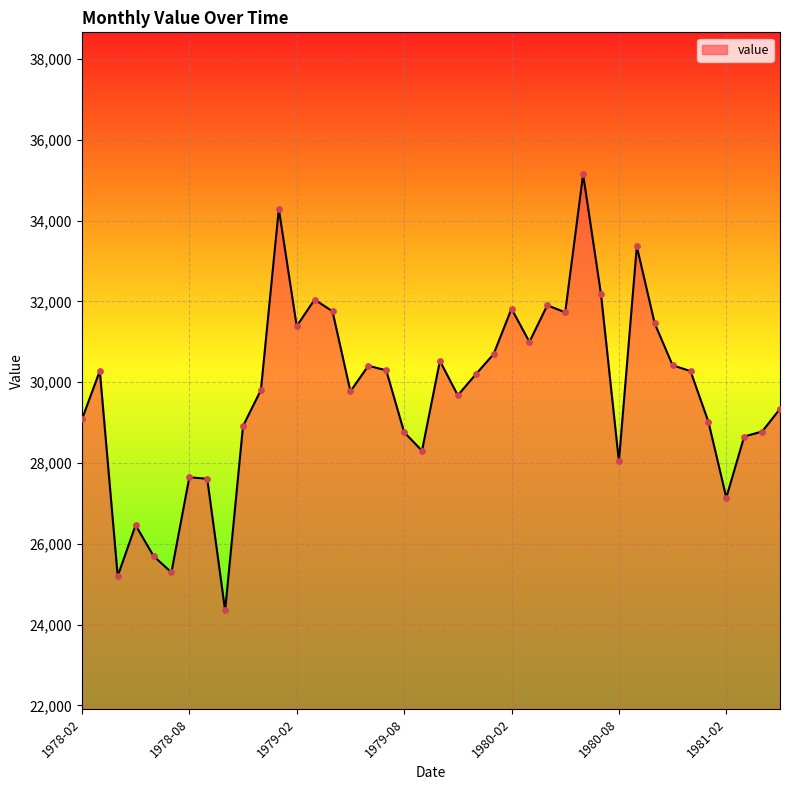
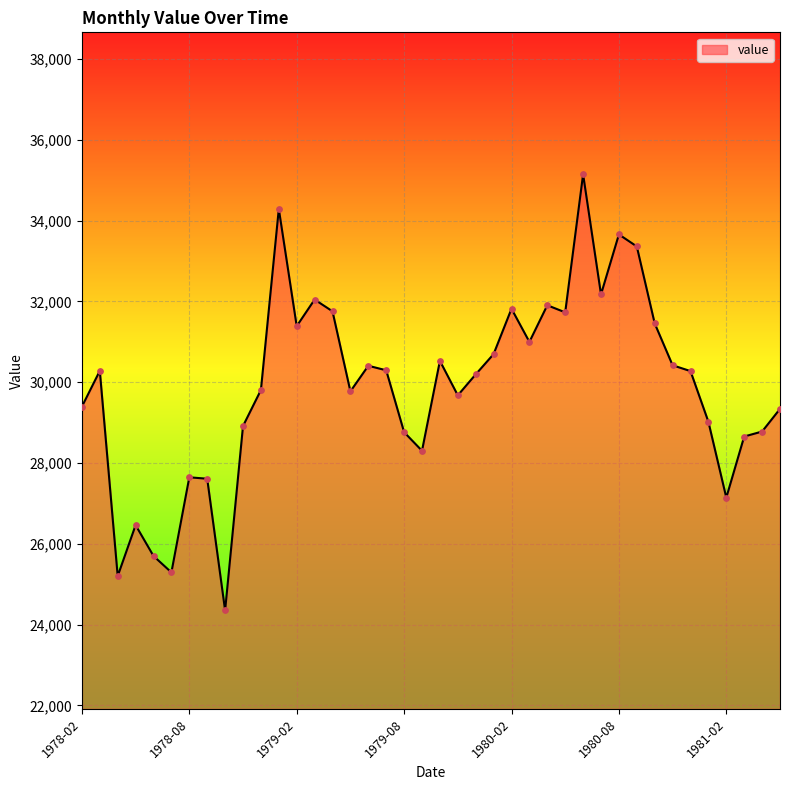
1978-02: 29,100 -> 29,400
1980-08: 28,000 -> 33,700
